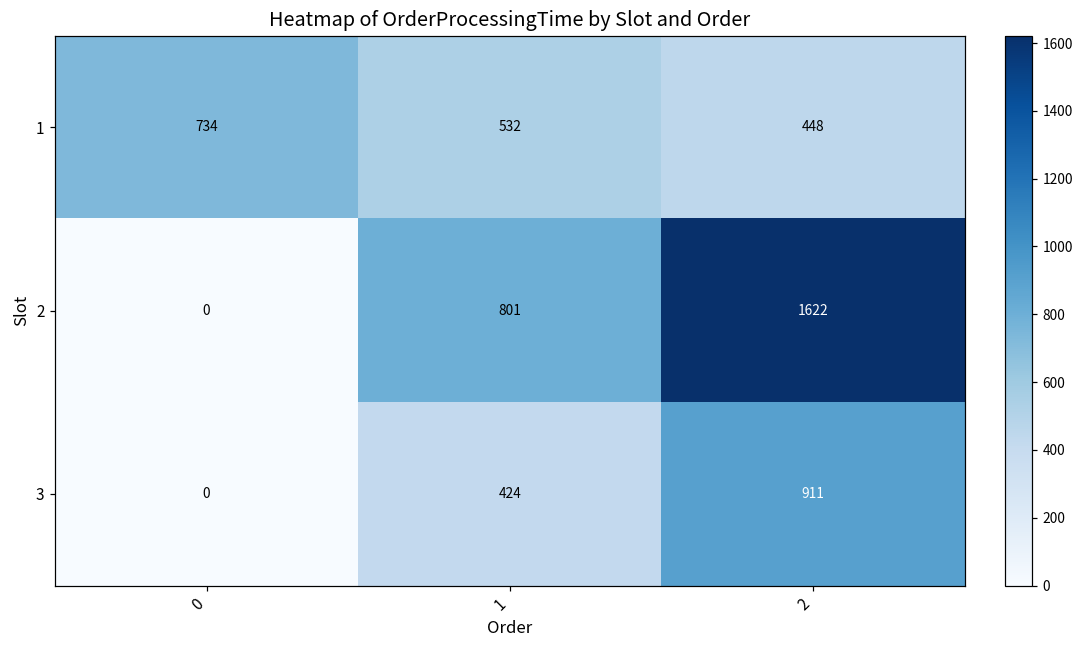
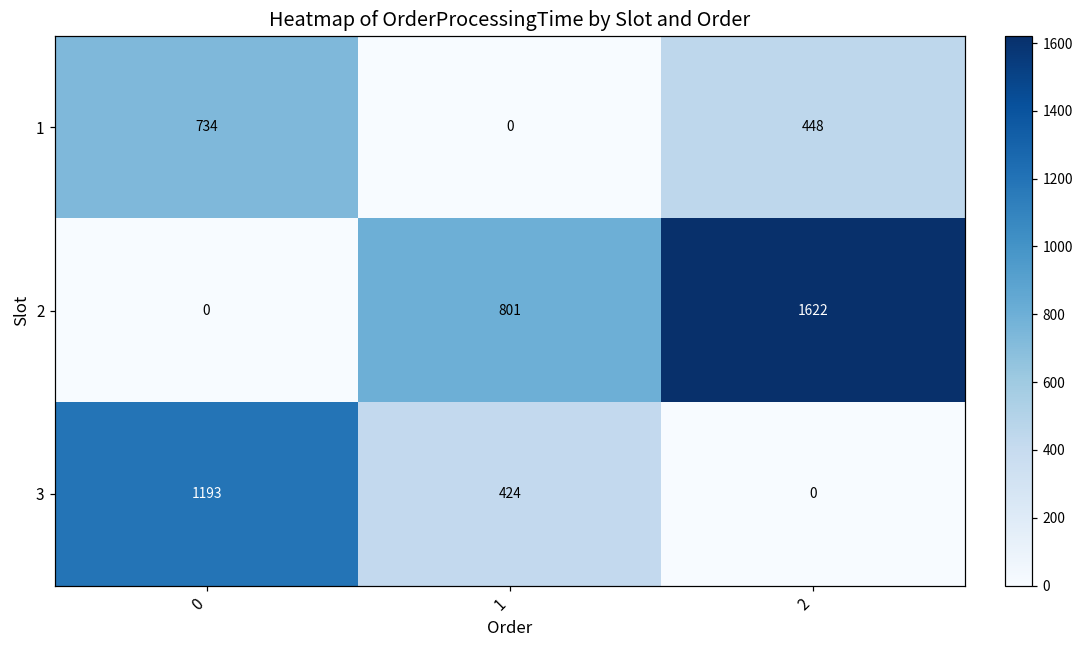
1, 1: 532 -> 0
3, 0: 0 -> 1193
3, 2: 911 -> 0
